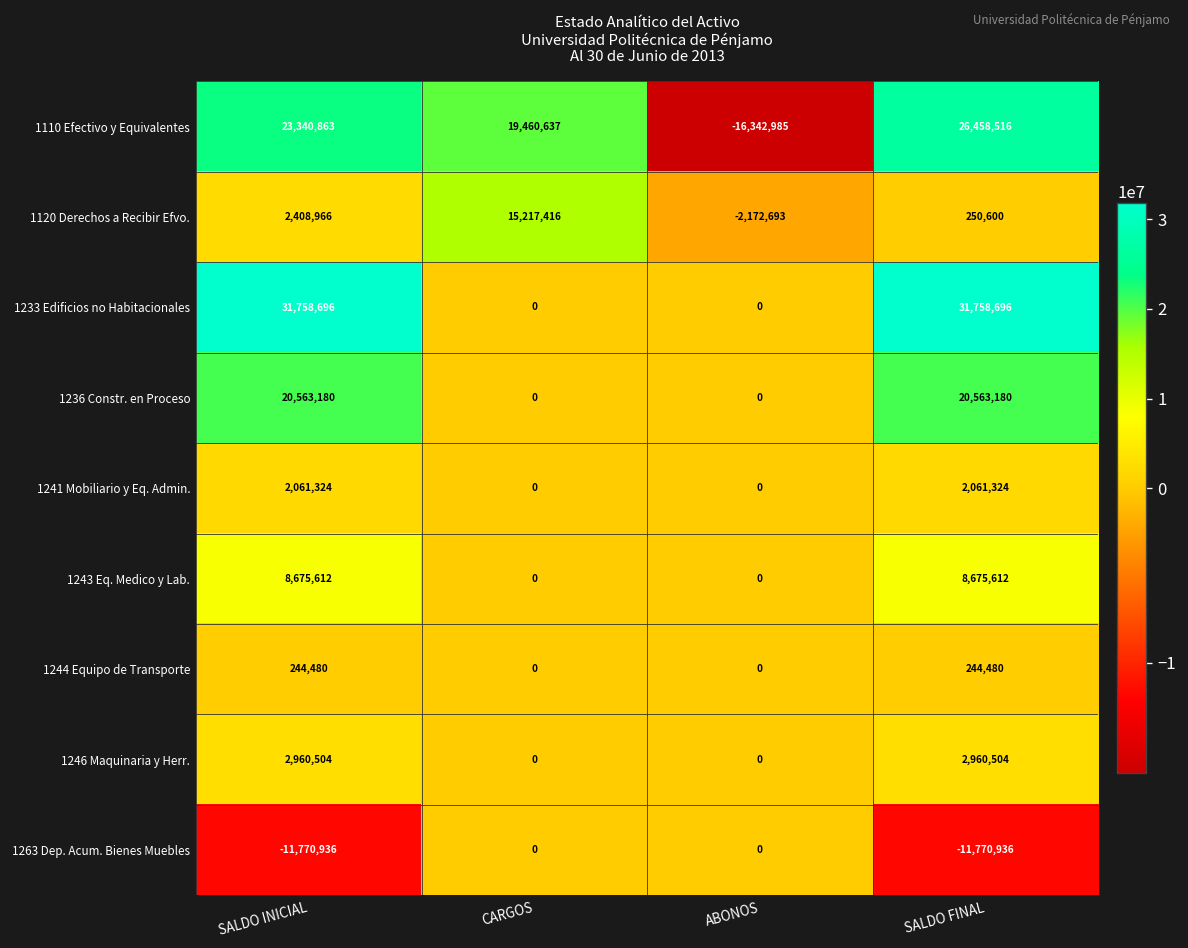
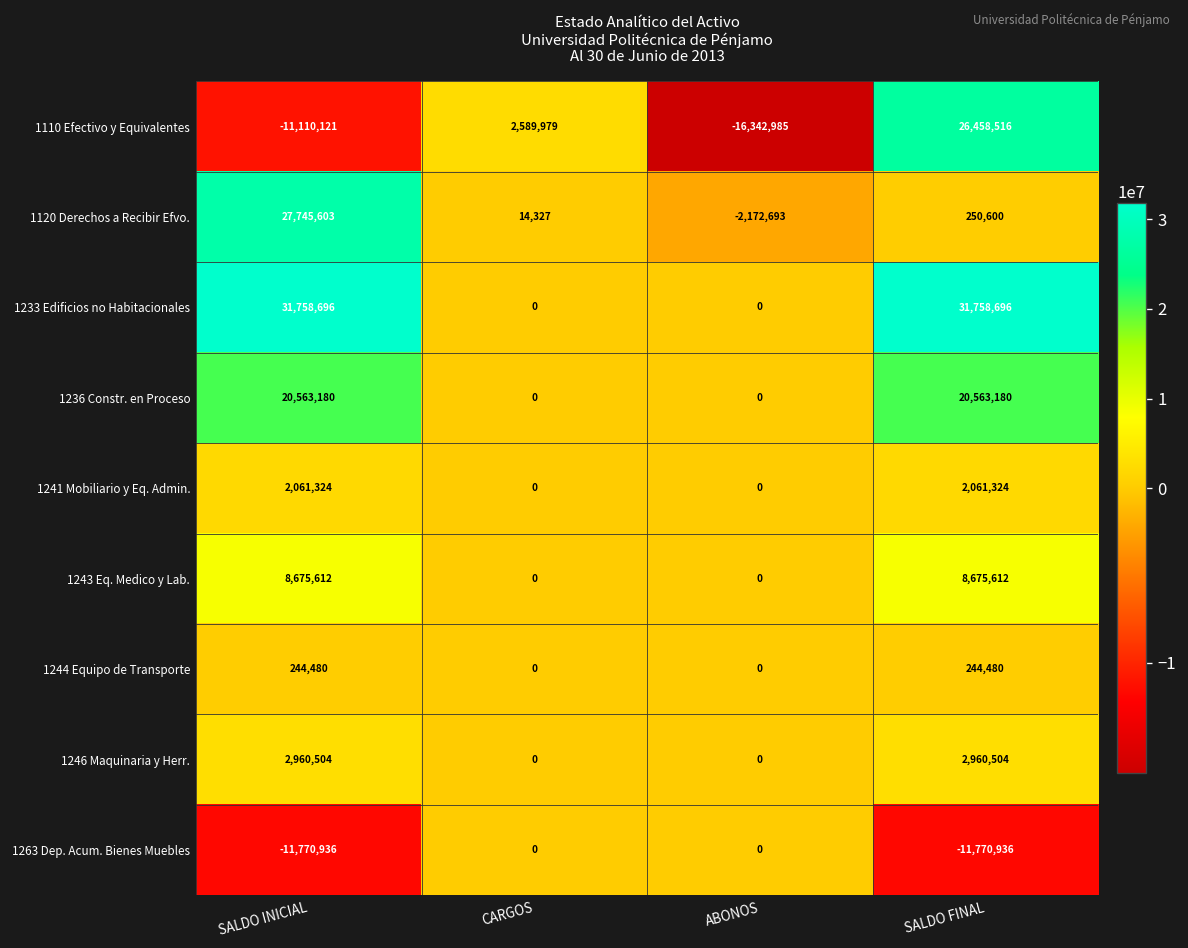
1110 Efectivo y Equivalentes, SALDO INICIAL: 23,340,863 -> -11,110,121
1110 Efectivo y Equivalentes, CARGOS: 19,460,637 -> 2,589,979
1120 Derechos a Recibir Efvo., SALDO INICIAL: 2,408,966 -> 27,745,603
1120 Derechos a Recibir Efvo., CARGOS: 15,217,416 -> 14,327
